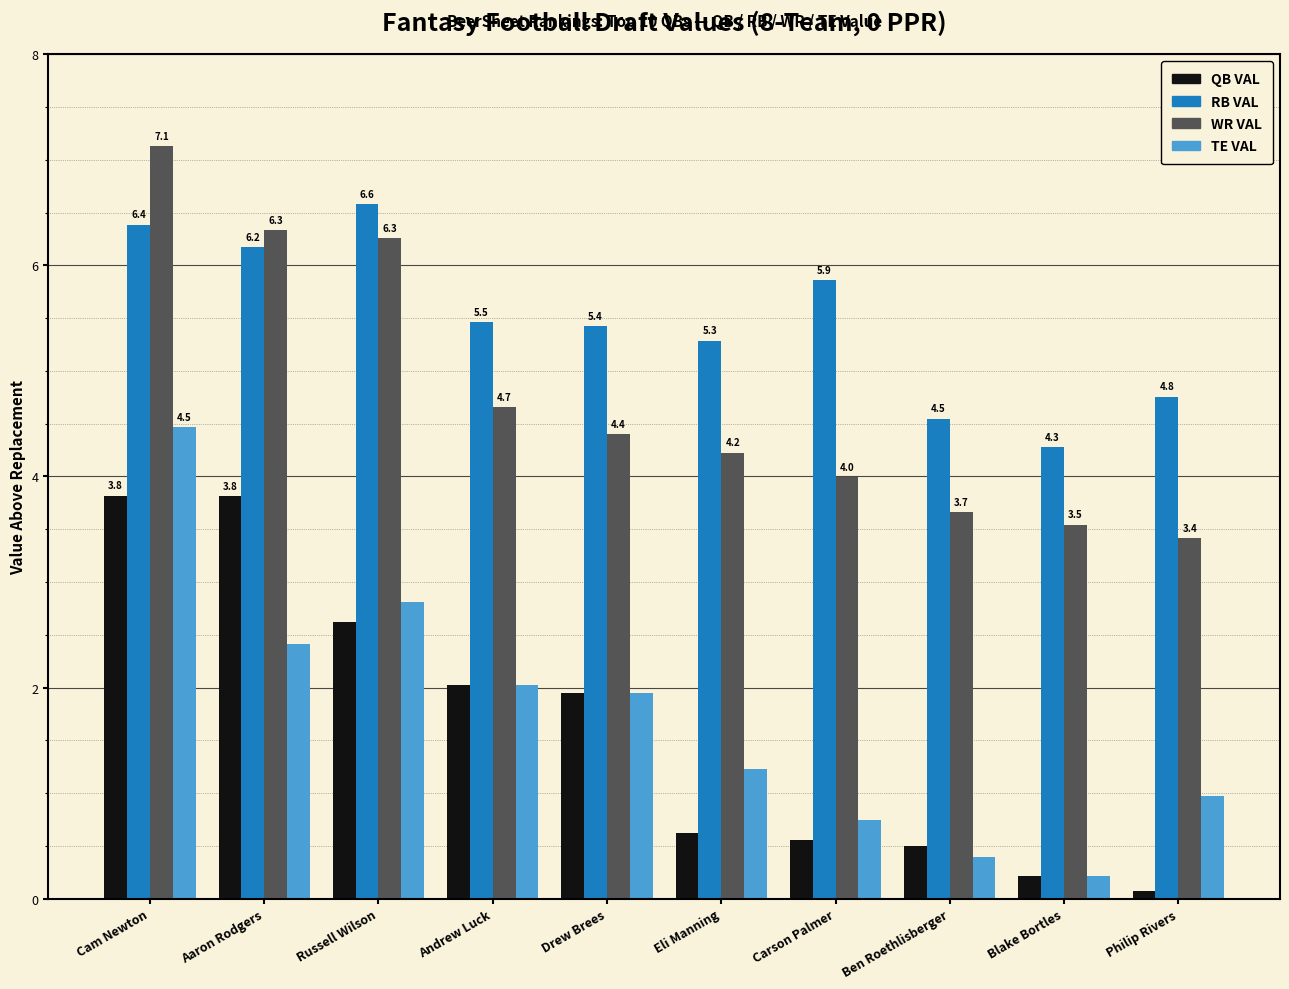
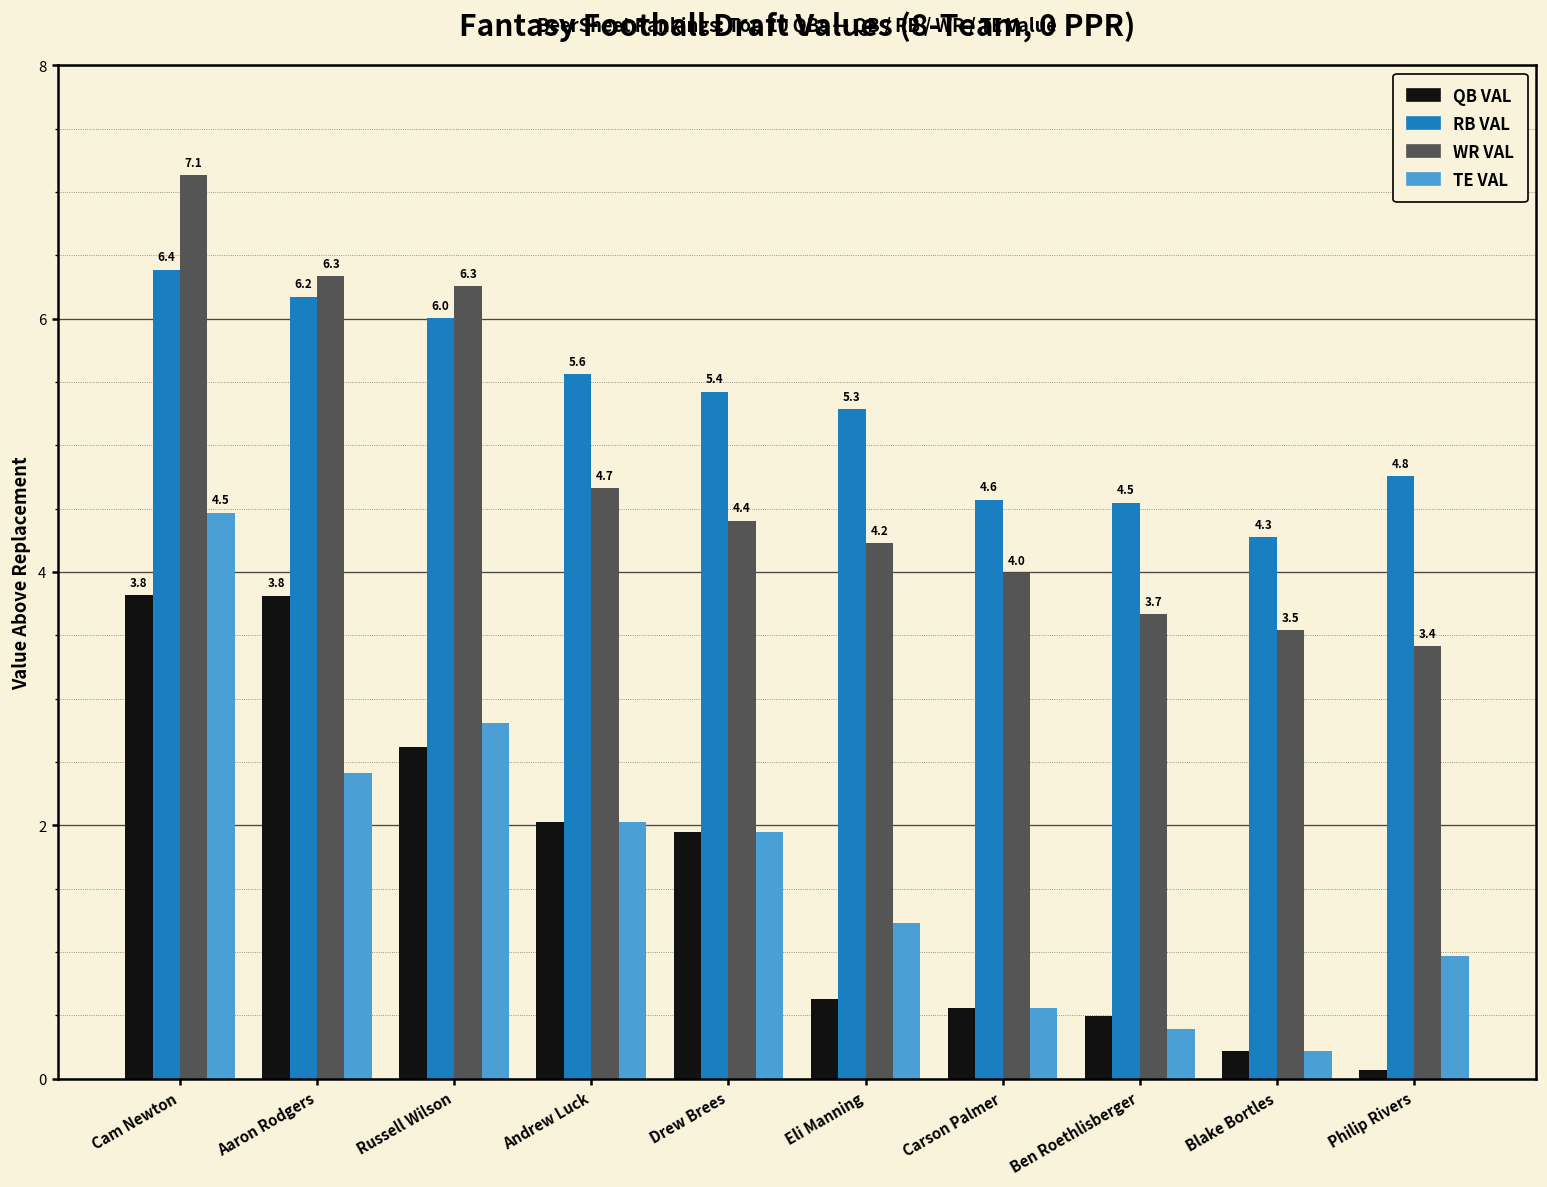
RB VAL, Russell Wilson: 6.6 -> 6.0
RB VAL, Andrew Luck: 5.5 -> 5.6
RB VAL, Carson Palmer: 5.9 -> 4.6
TE VAL, Carson Palmer: 0.74 -> 0.55
